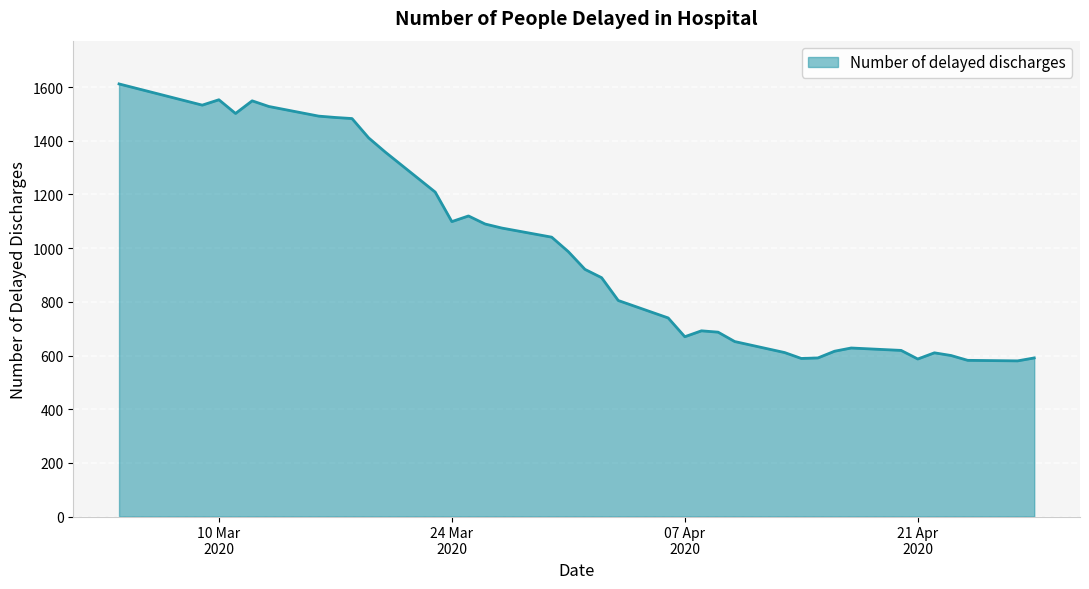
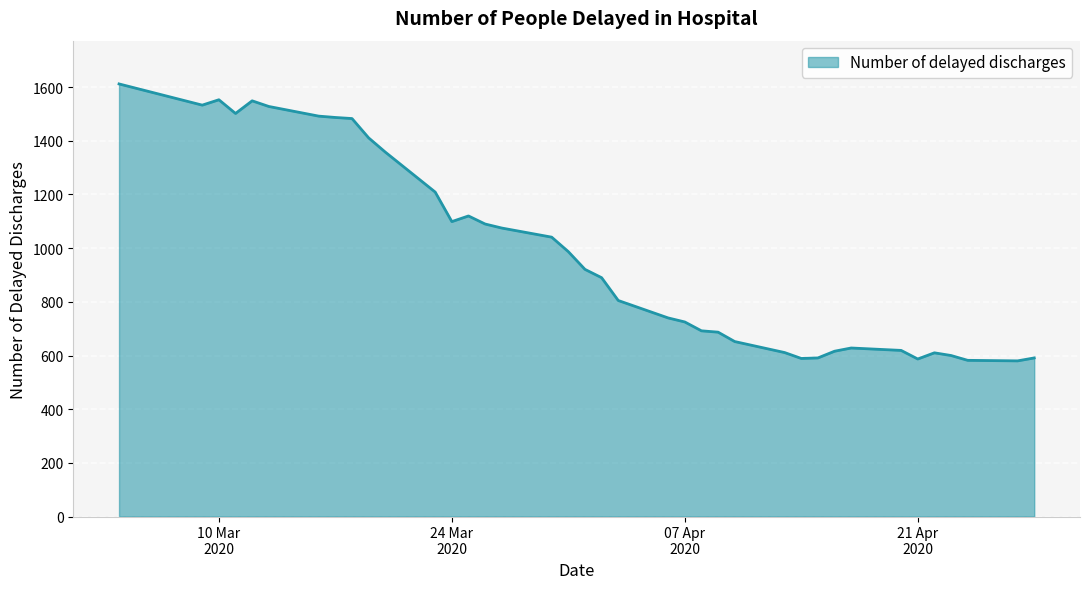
07 Apr 2020: 670 -> 730
